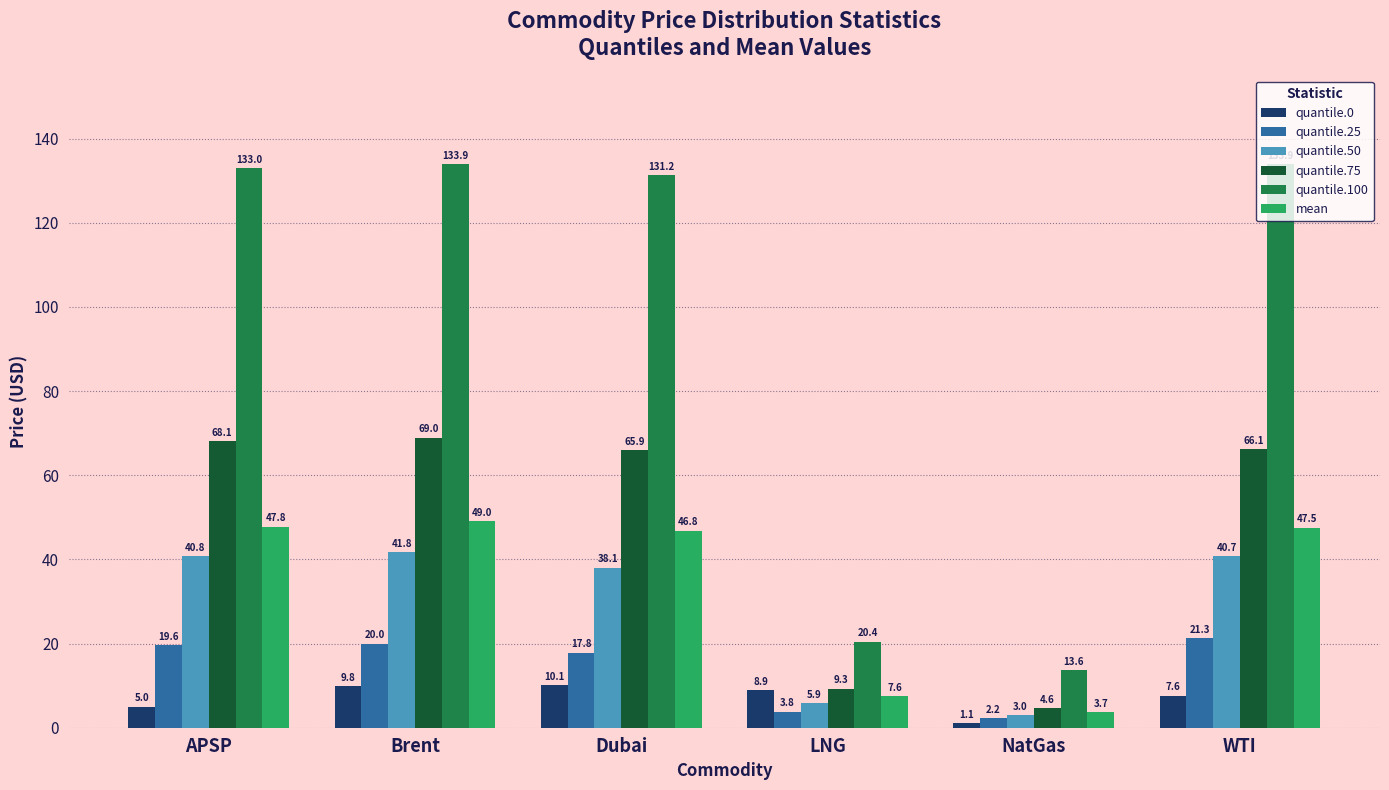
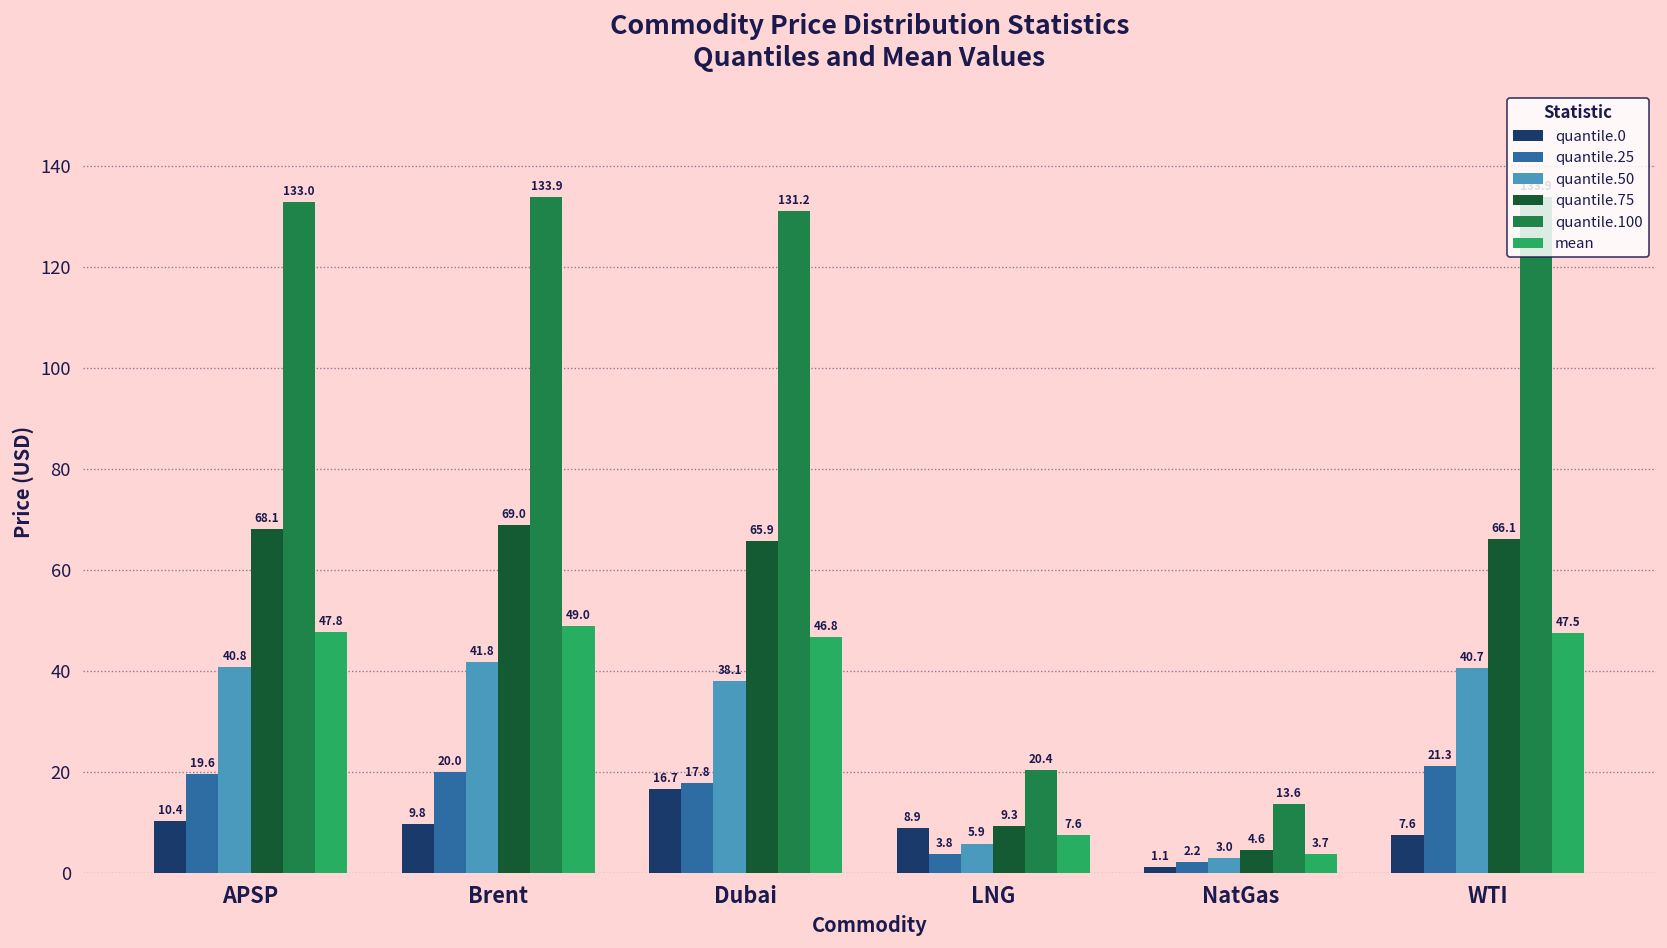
quantile.0, APSP: 5.0 -> 10.4
quantile.0, Dubai: 10.1 -> 16.7
